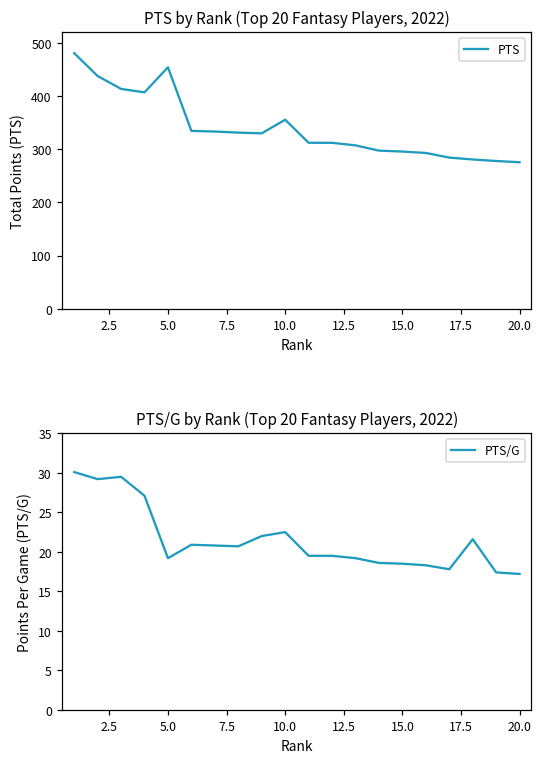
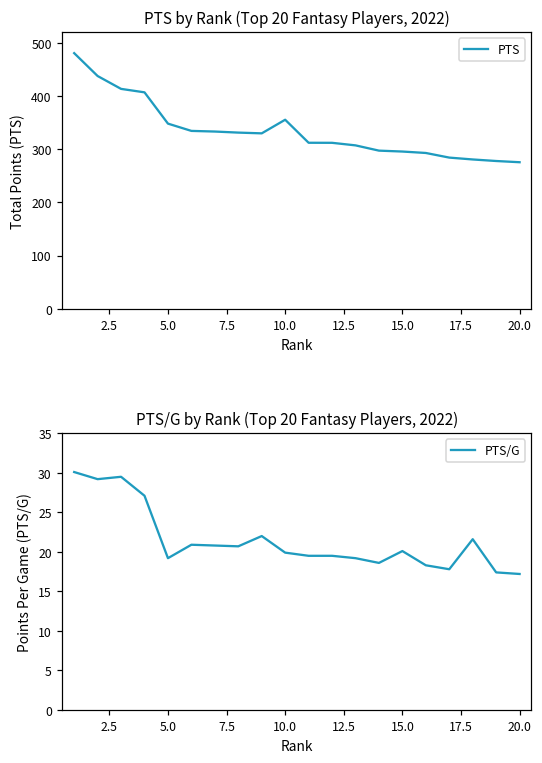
PTS by Rank (Top 20 Fantasy Players, 2022), 5.0: 450 -> 350
PTS/G by Rank (Top 20 Fantasy Players, 2022), 10.0: 23 -> 20
PTS/G by Rank (Top 20 Fantasy Players, 2022), 15.0: 19 -> 20
